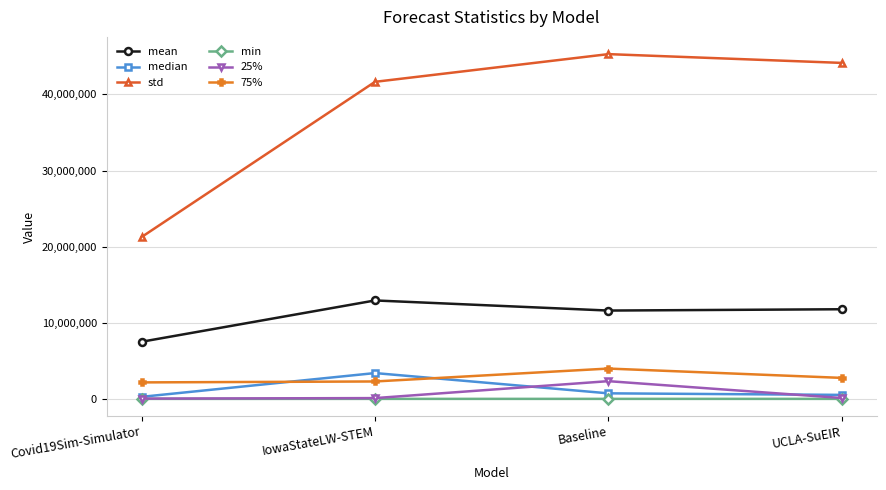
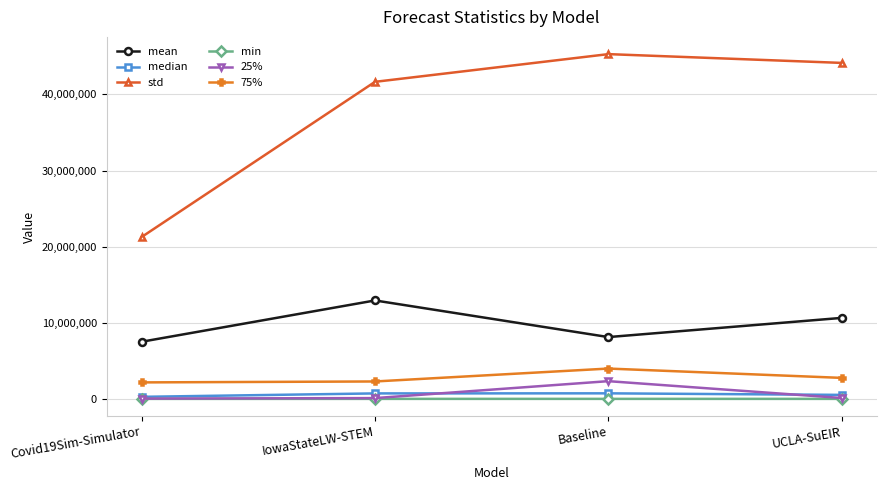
median, IowaStateLW-STEM: 3,000,000 -> 1,000,000
mean, Baseline: 12,000,000 -> 8,000,000
mean, UCLA-SuEIR: 12,000,000 -> 11,000,000
